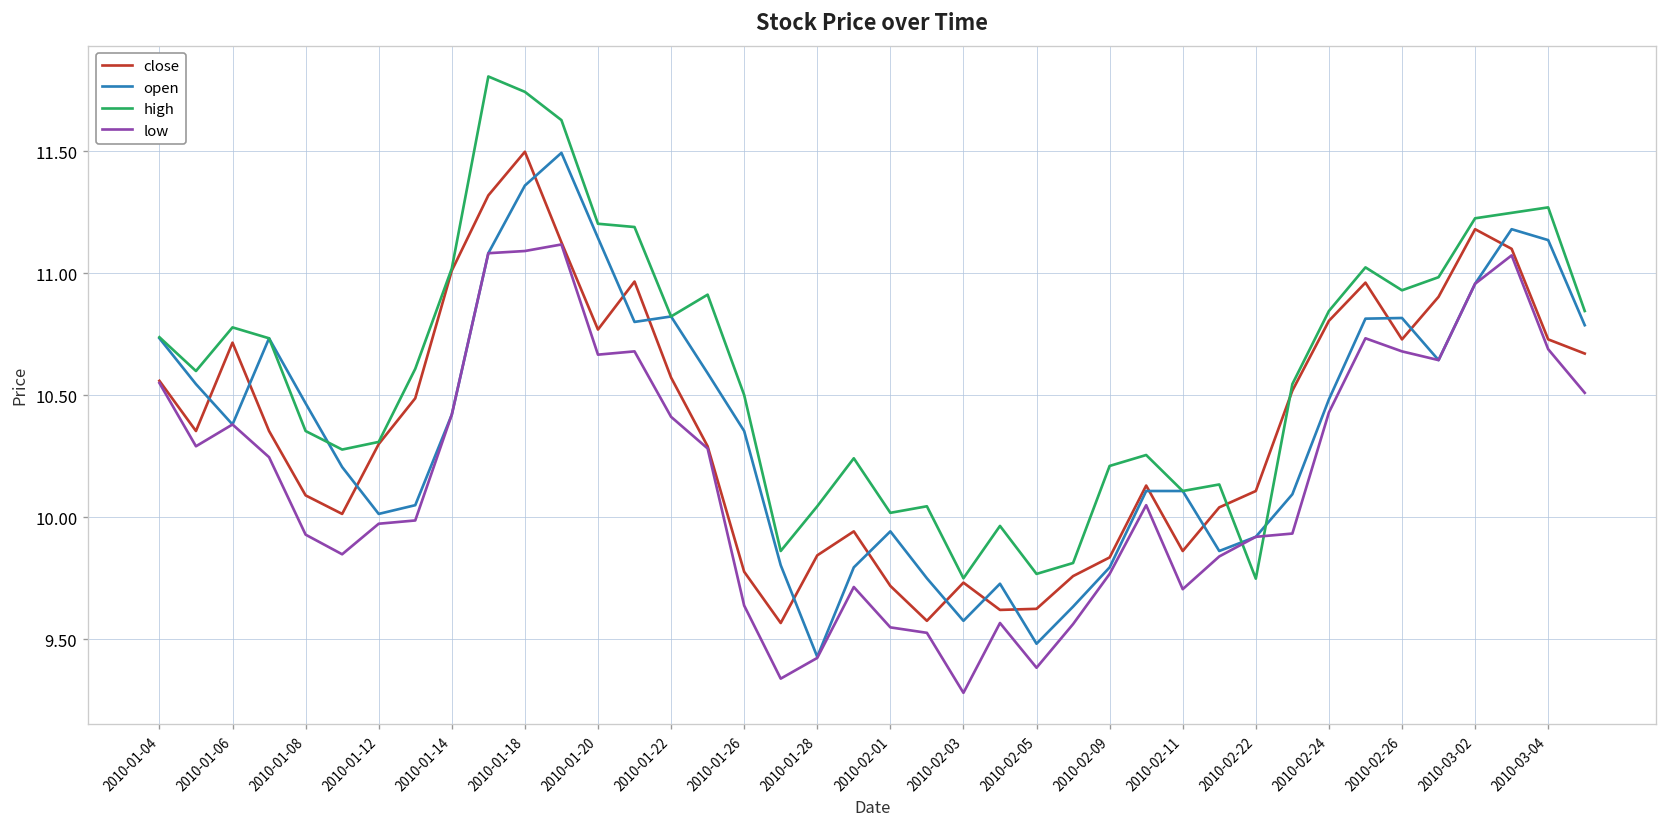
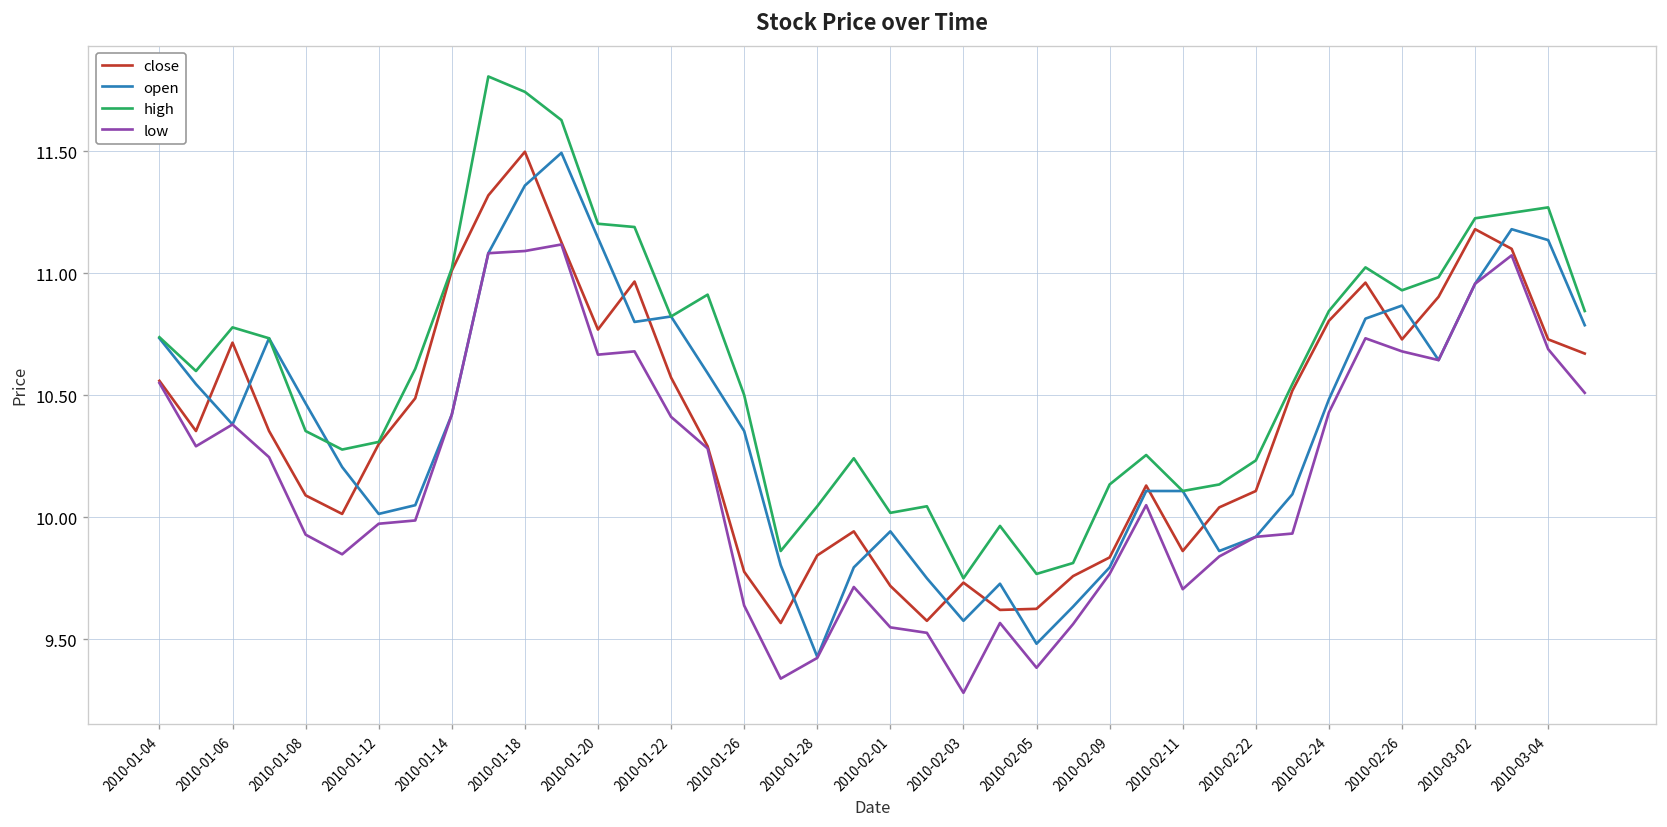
high, 2010-02-09: 10.21 -> 10.13
high, 2010-02-22: 9.75 -> 10.23
open, 2010-02-26: 10.82 -> 10.87
